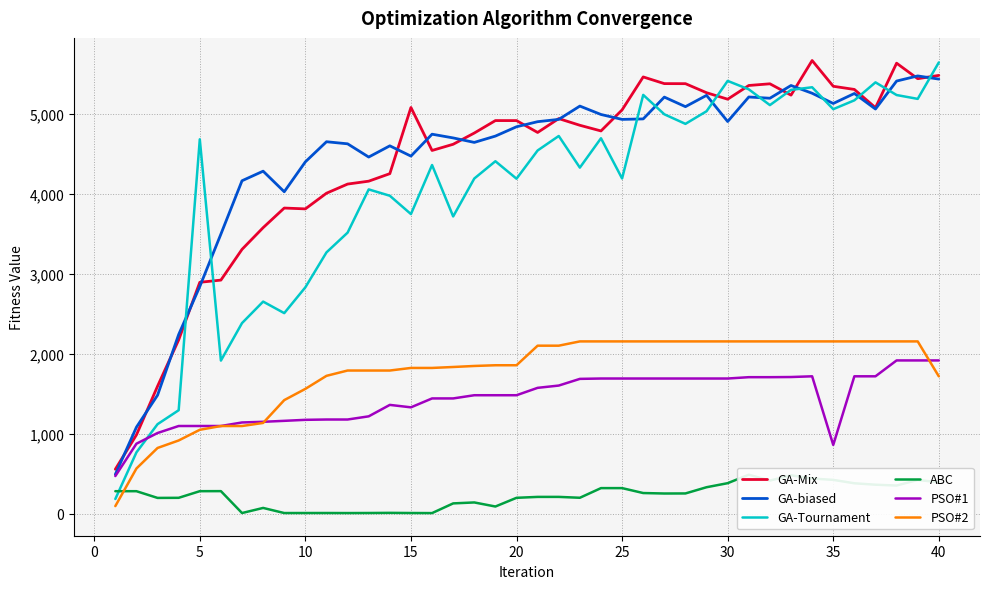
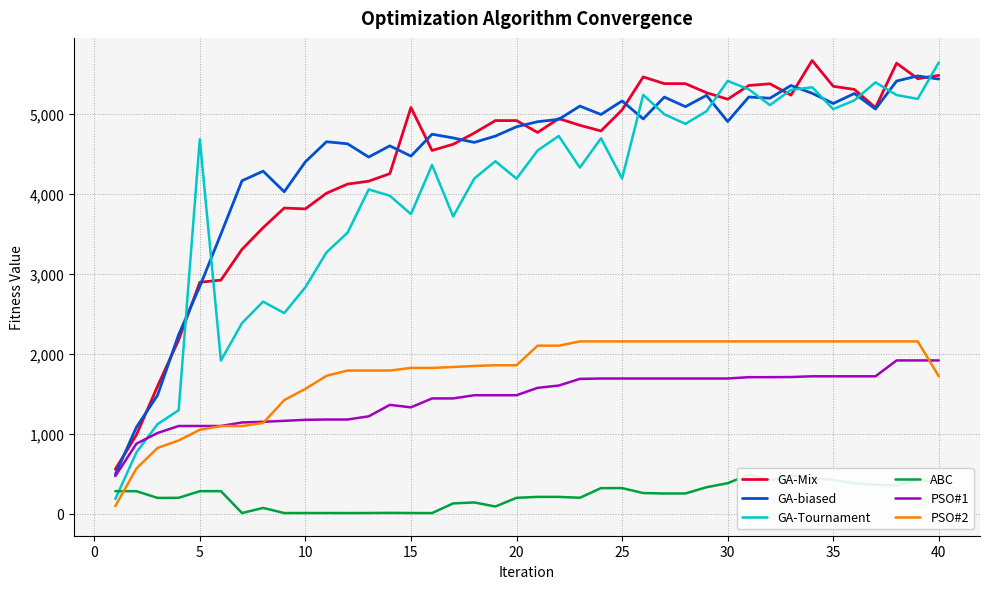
GA-biased, 25: 4,900 -> 5,200
PSO#1, 35: 900 -> 1,700
